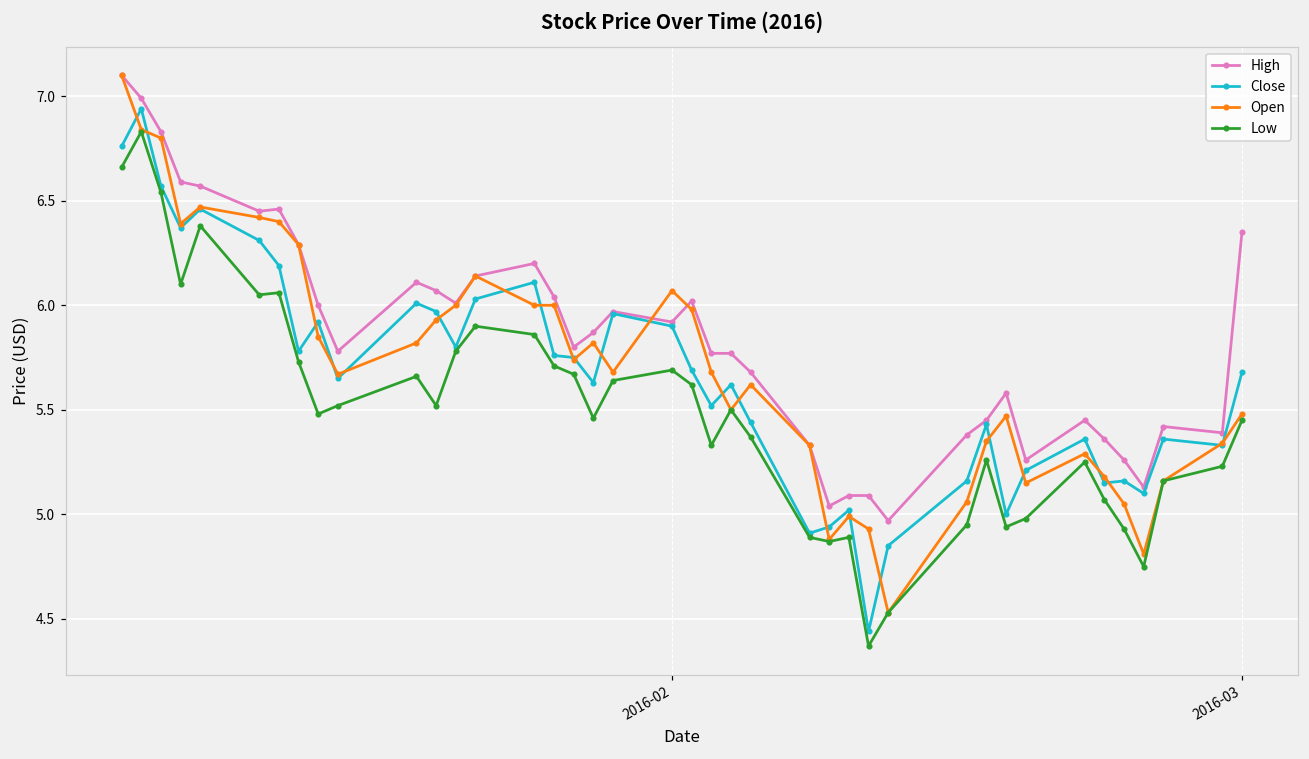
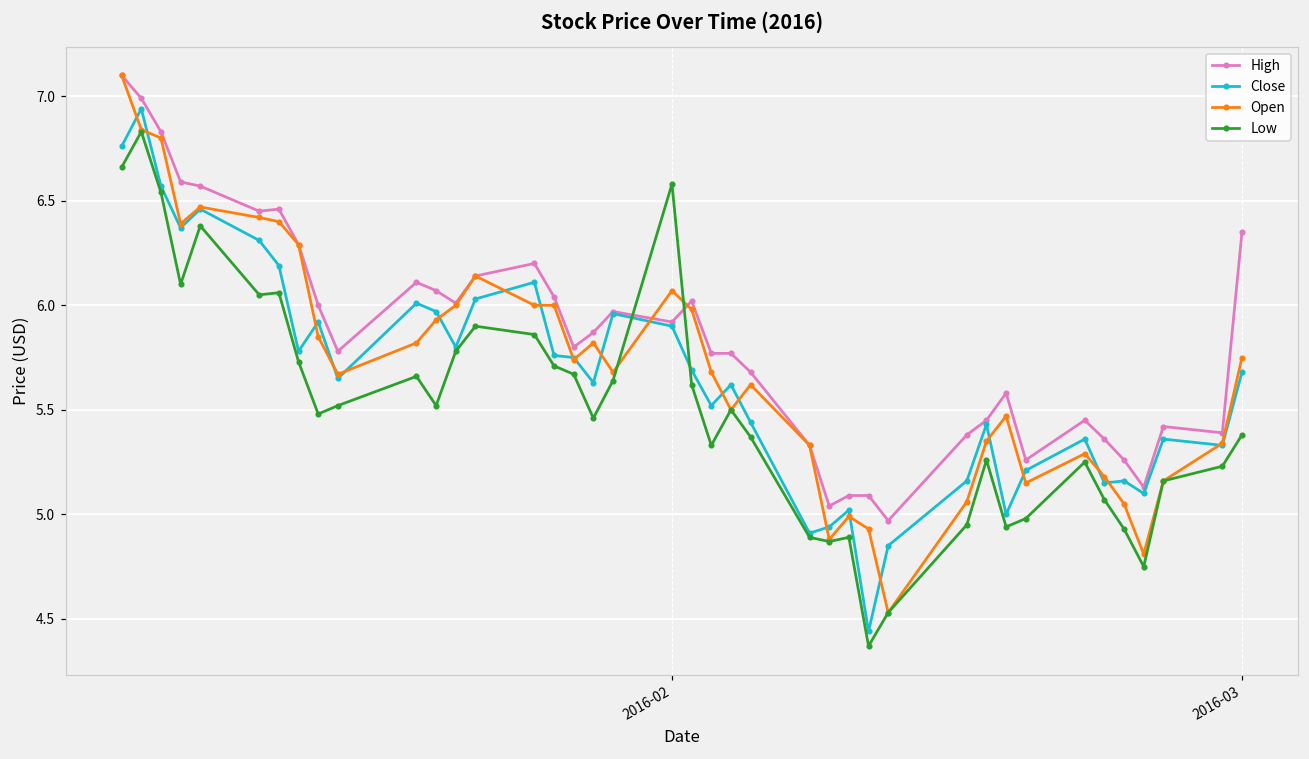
Low, 2016-02: 5.69 -> 6.58
Open, 2016-03: 5.48 -> 5.75
Low, 2016-03: 5.45 -> 5.38
